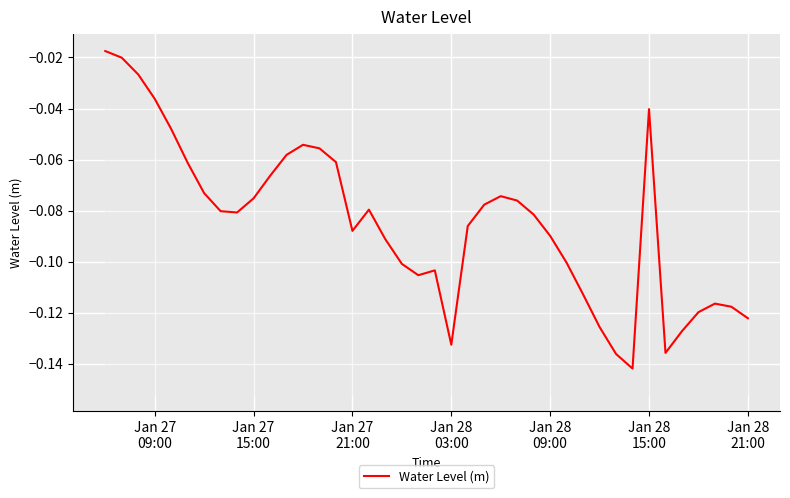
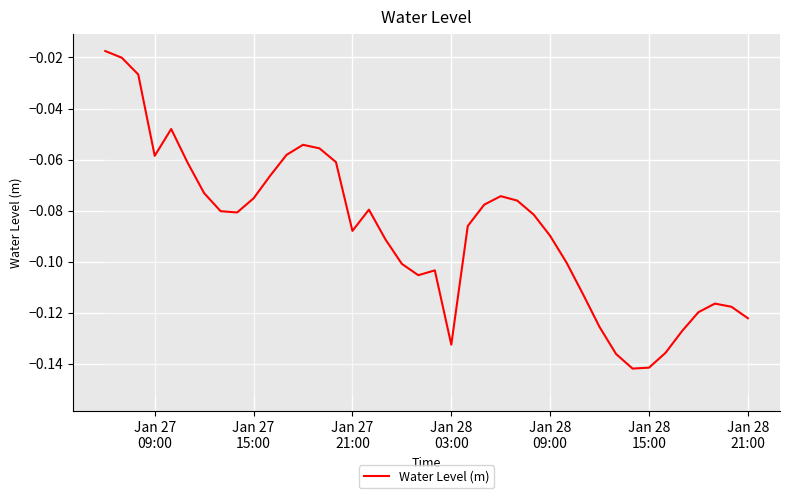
Jan 27 09:00: -0.036 -> -0.059
Jan 28 15:00: -0.040 -> -0.142
